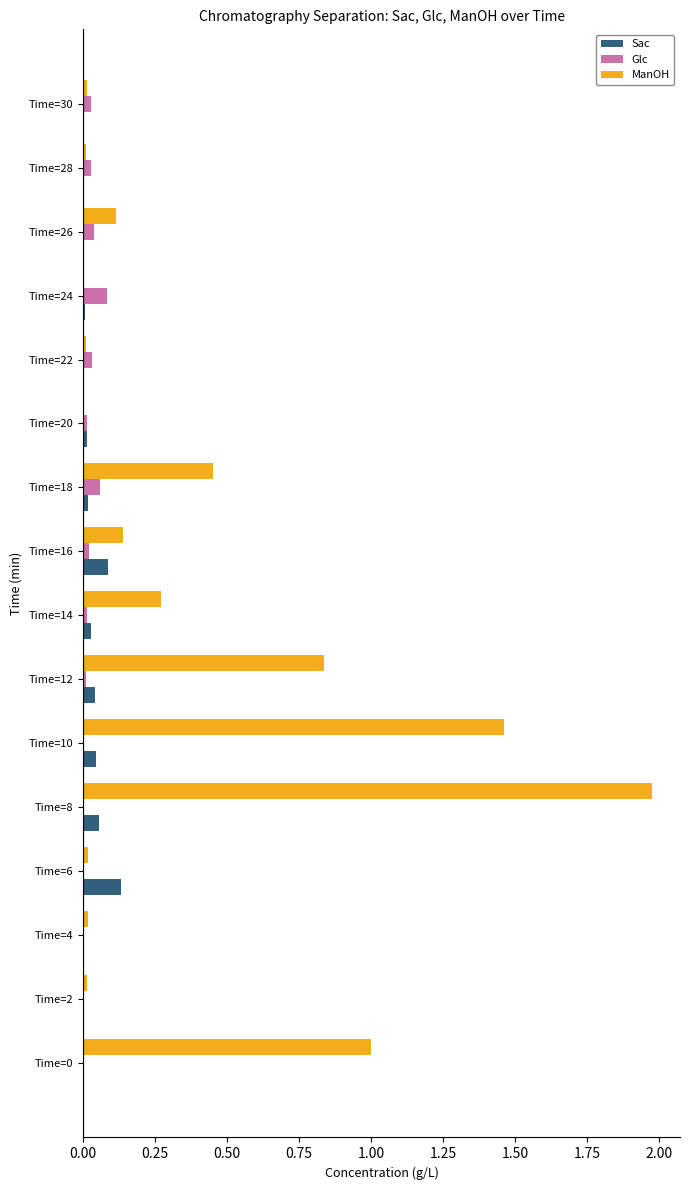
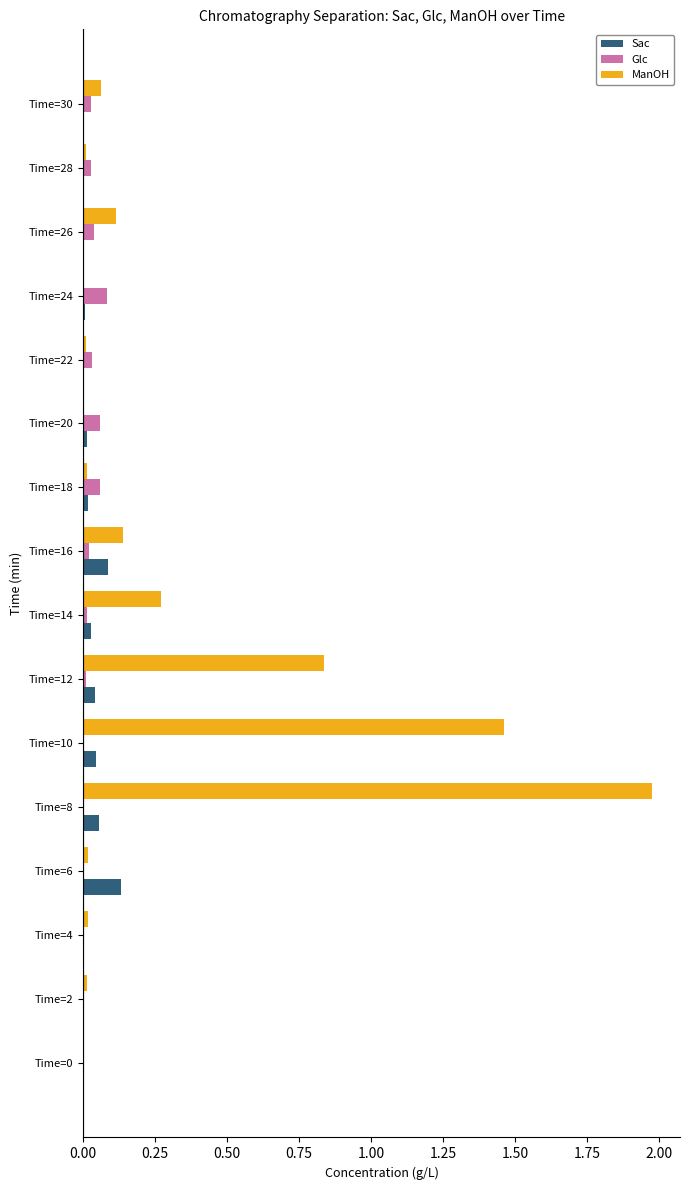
ManOH, Time=30: 0.01 -> 0.06
Glc, Time=20: 0.01 -> 0.06
ManOH, Time=18: 0.45 -> 0.01
ManOH, Time=0: 1 -> 0
